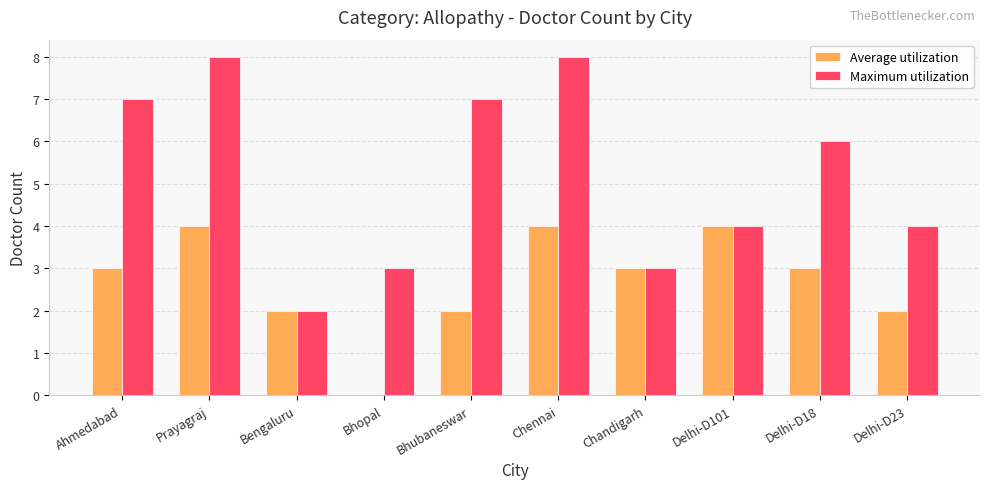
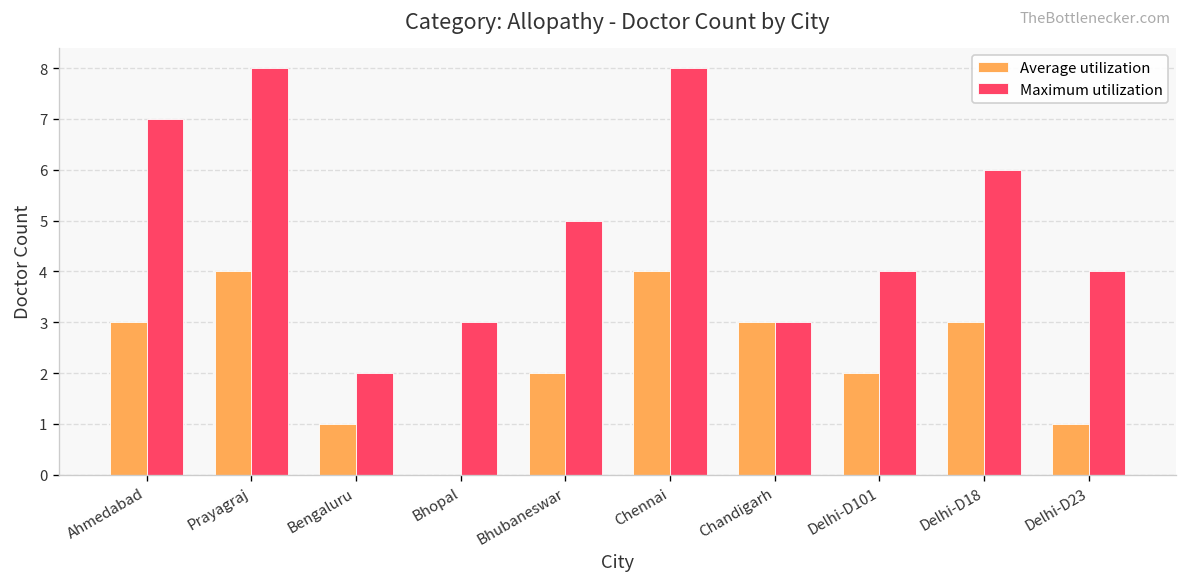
Average utilization, Bengaluru: 2 -> 1
Maximum utilization, Bhubaneswar: 7 -> 5
Average utilization, Delhi-D101: 4 -> 2
Average utilization, Delhi-D23: 2 -> 1
